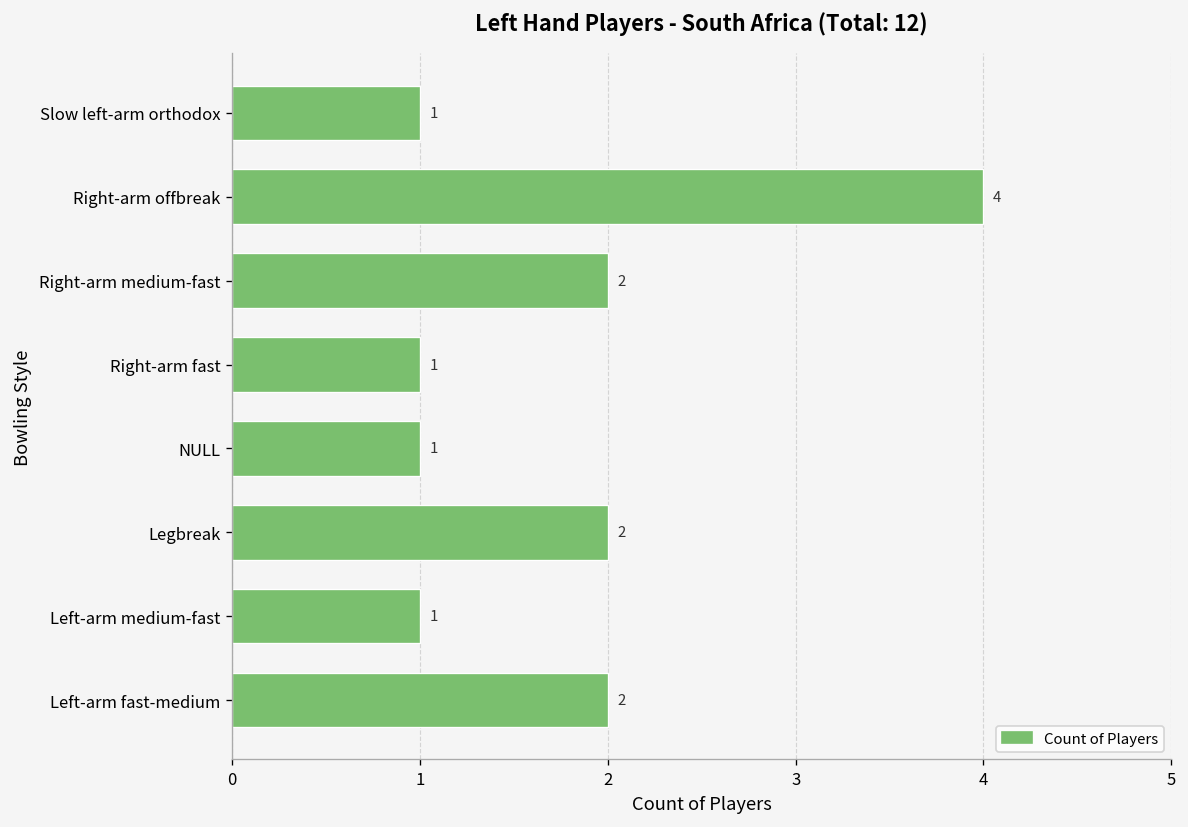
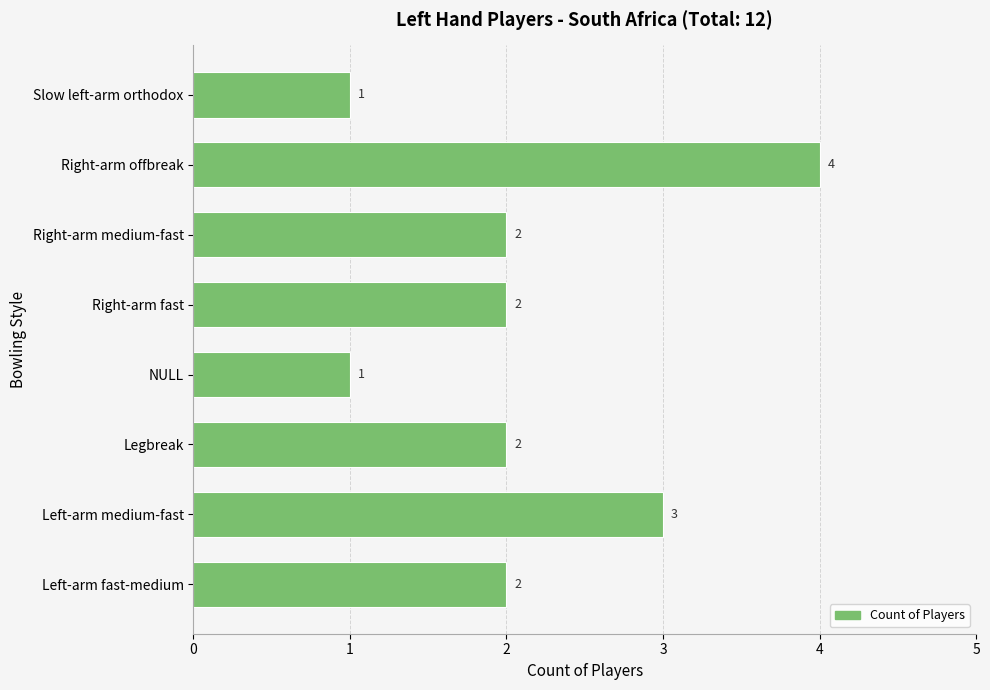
Right-arm fast: 1 -> 2
Left-arm medium-fast: 1 -> 3
